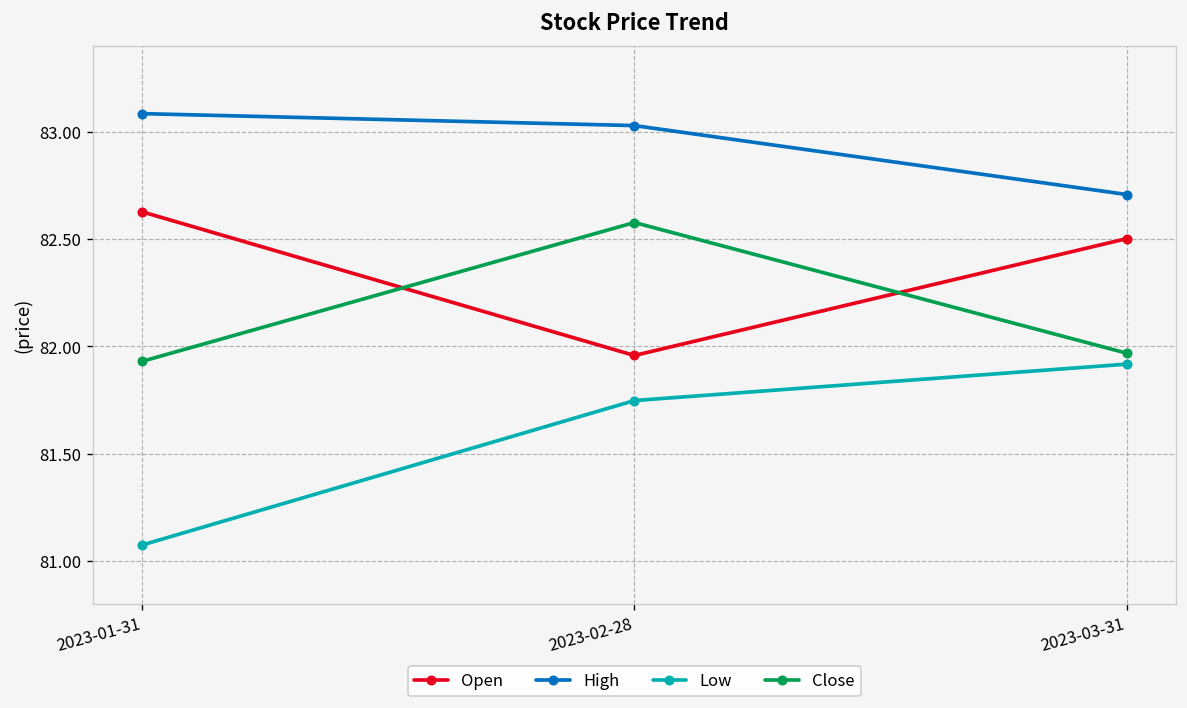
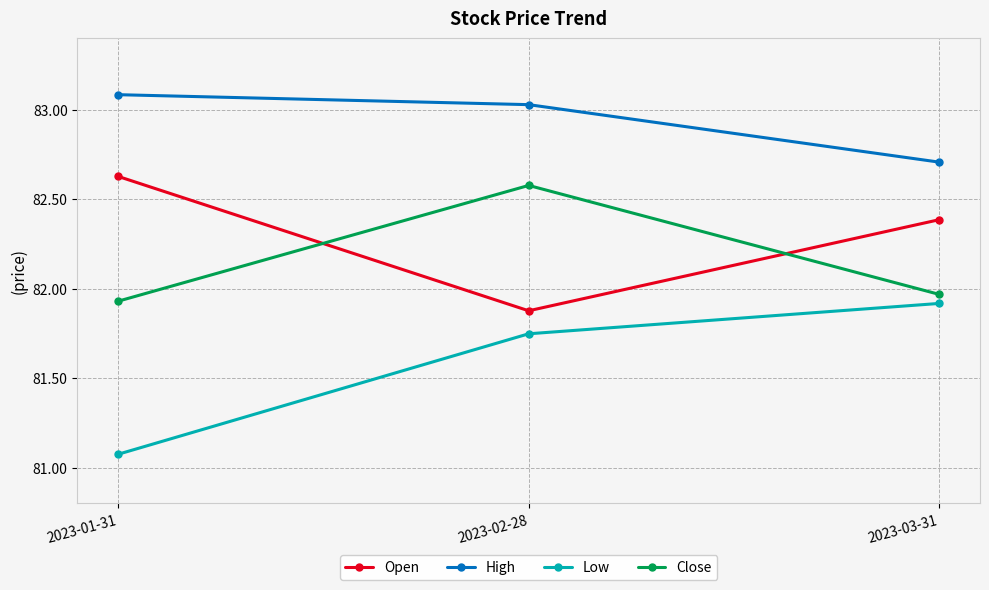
Open, 2023-02-28: 81.96 -> 81.88
Open, 2023-03-31: 82.50 -> 82.39
